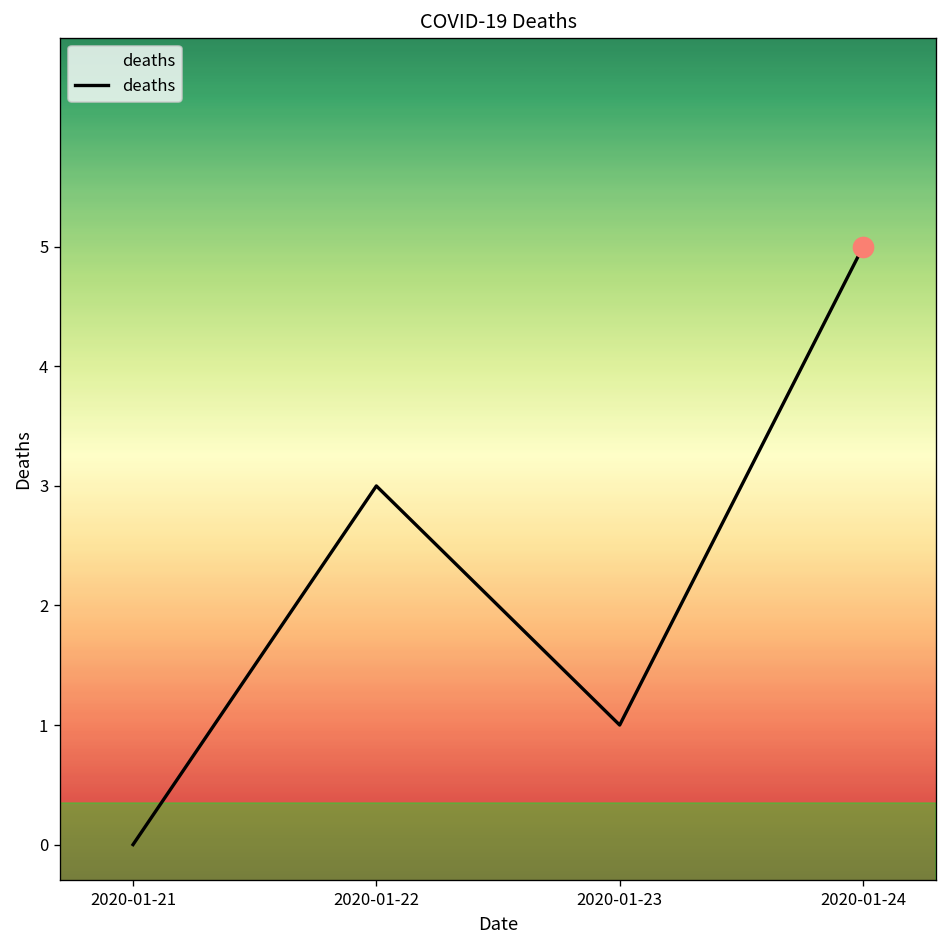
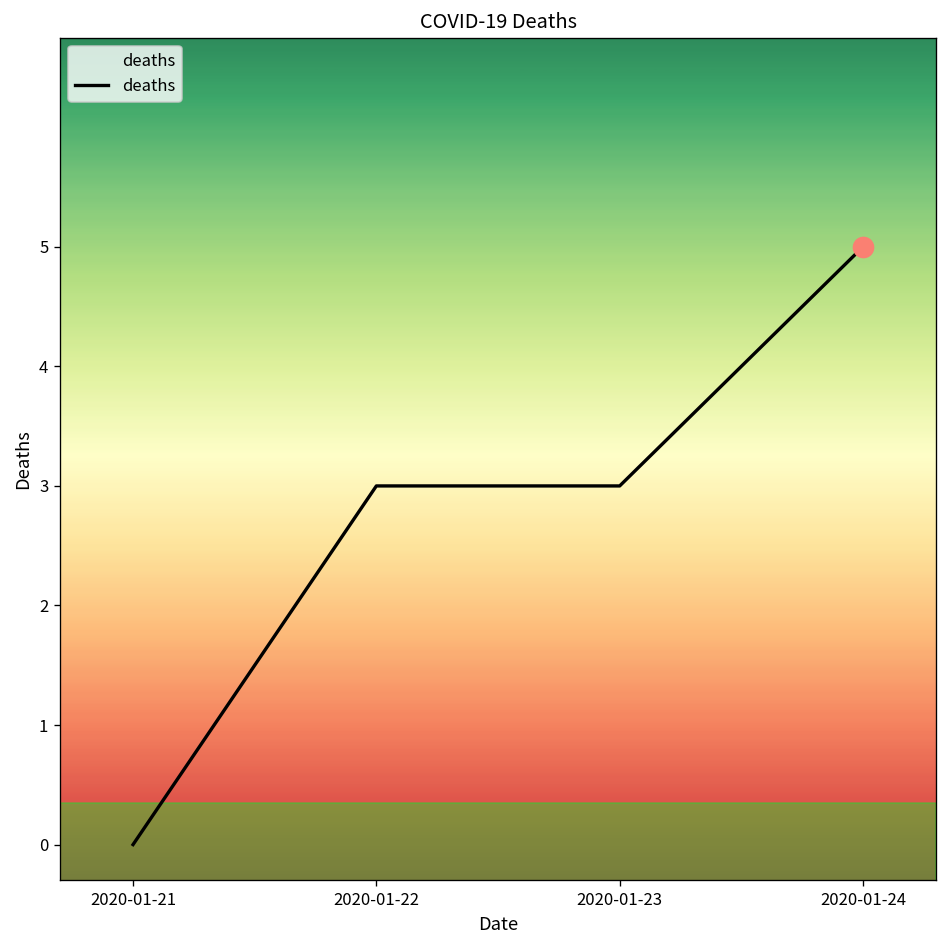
deaths, 2020-01-23: 1 -> 3
